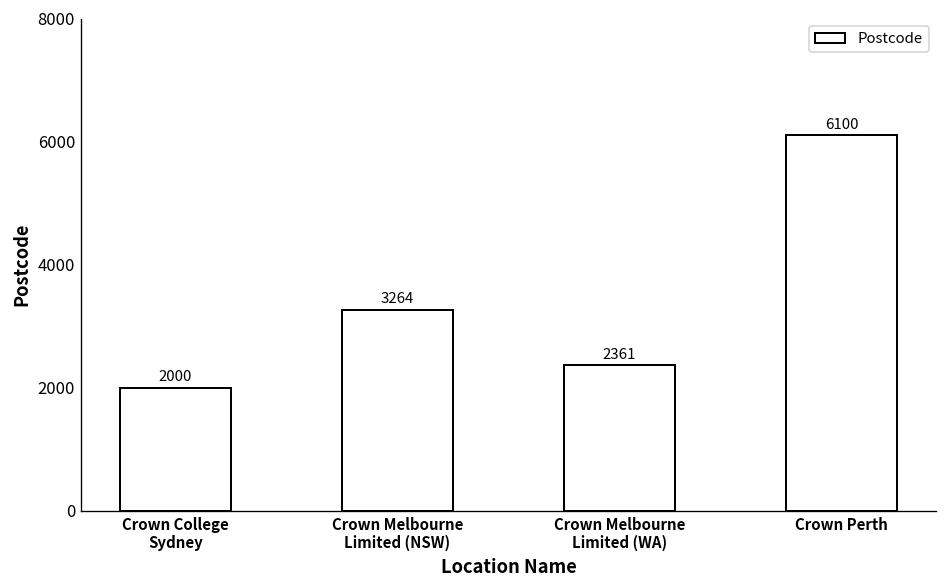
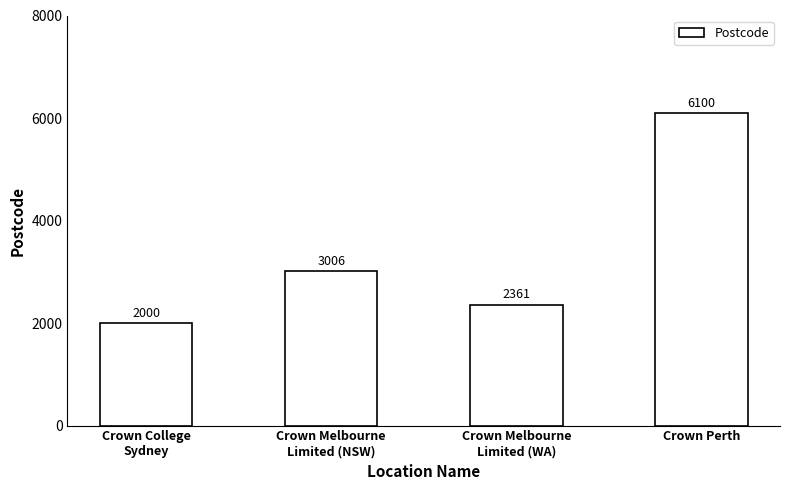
Crown Melbourne Limited (NSW): 3264 -> 3006
